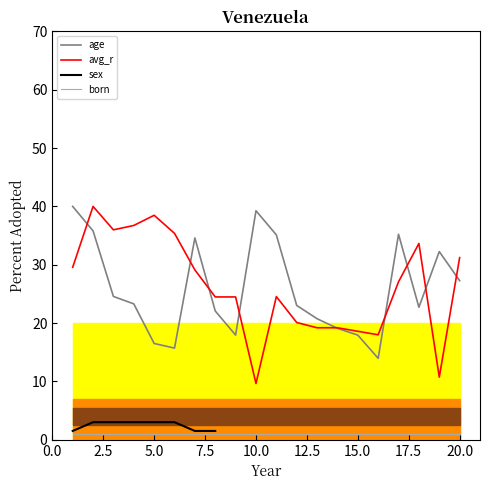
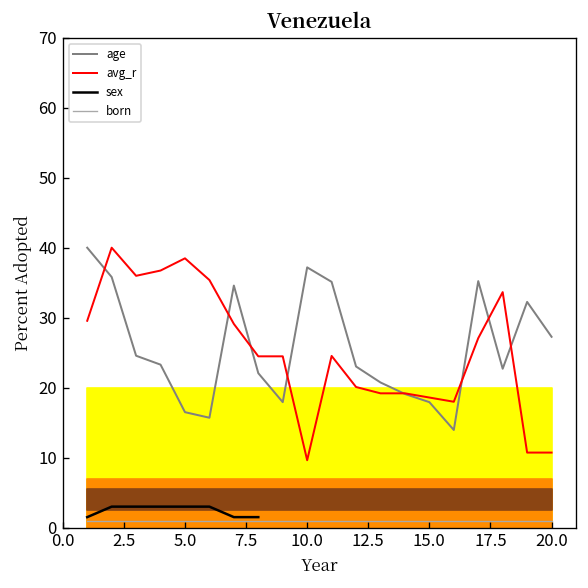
age, 10.0: 39 -> 37
avg_r, 20.0: 31 -> 11
